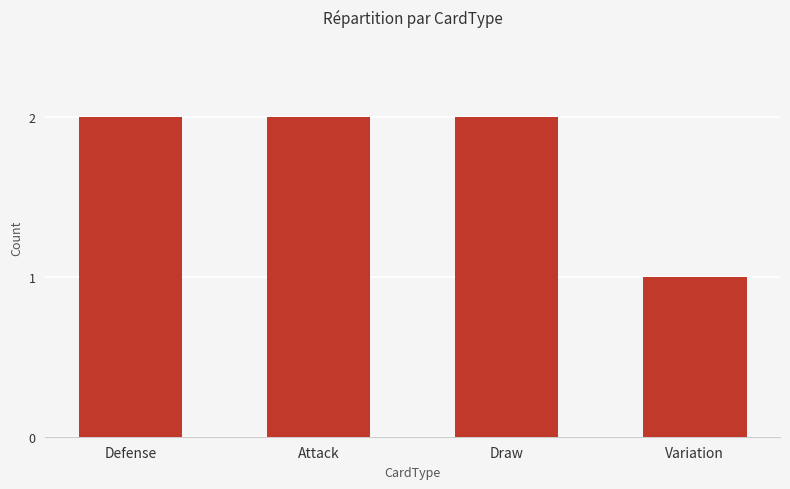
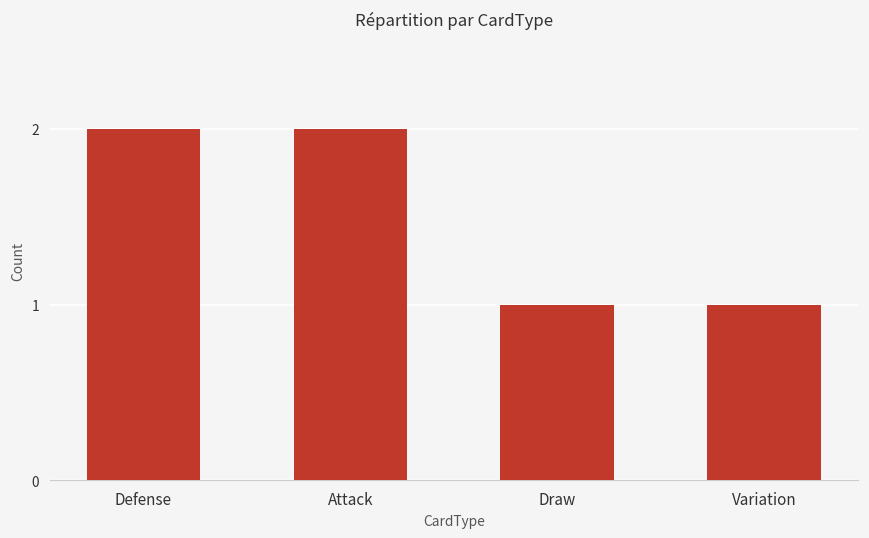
Draw: 2 -> 1
